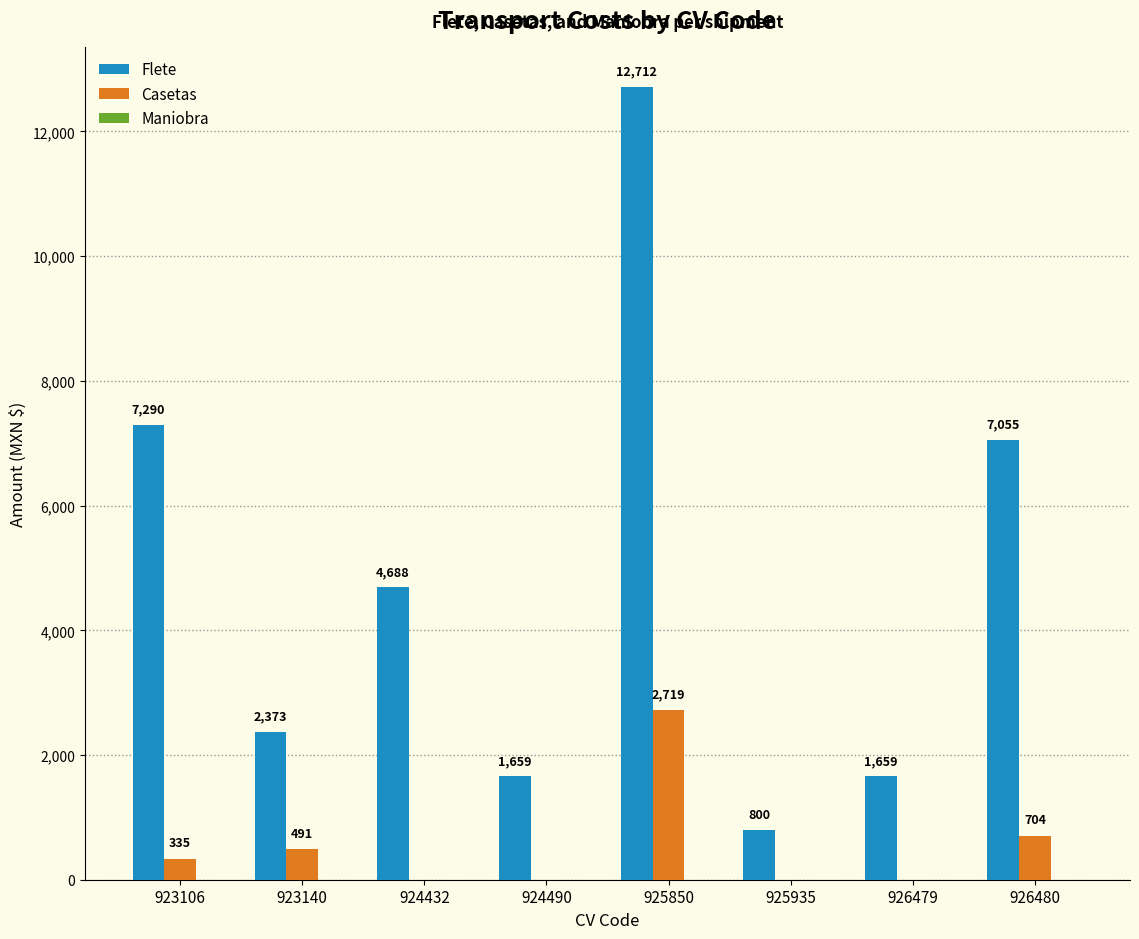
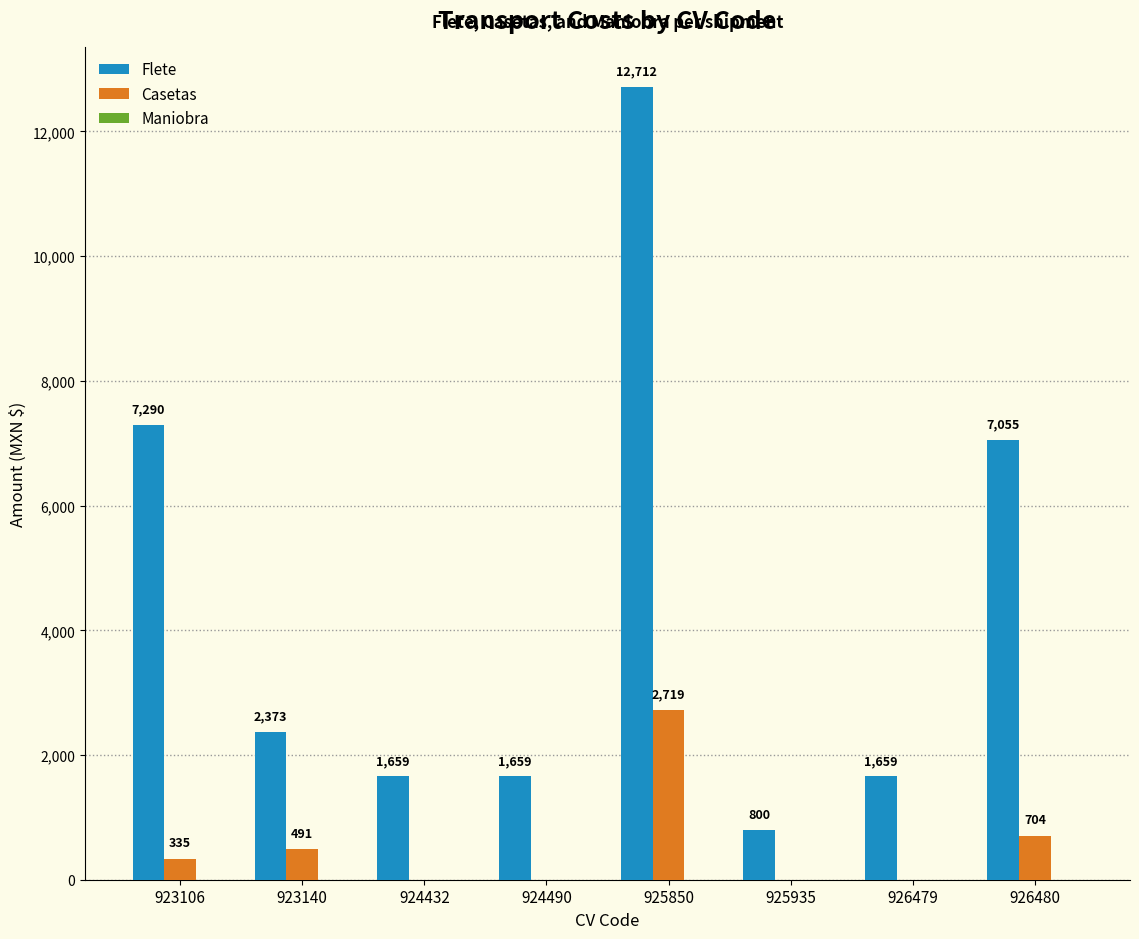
Flete, 924432: 4,688 -> 1,659
